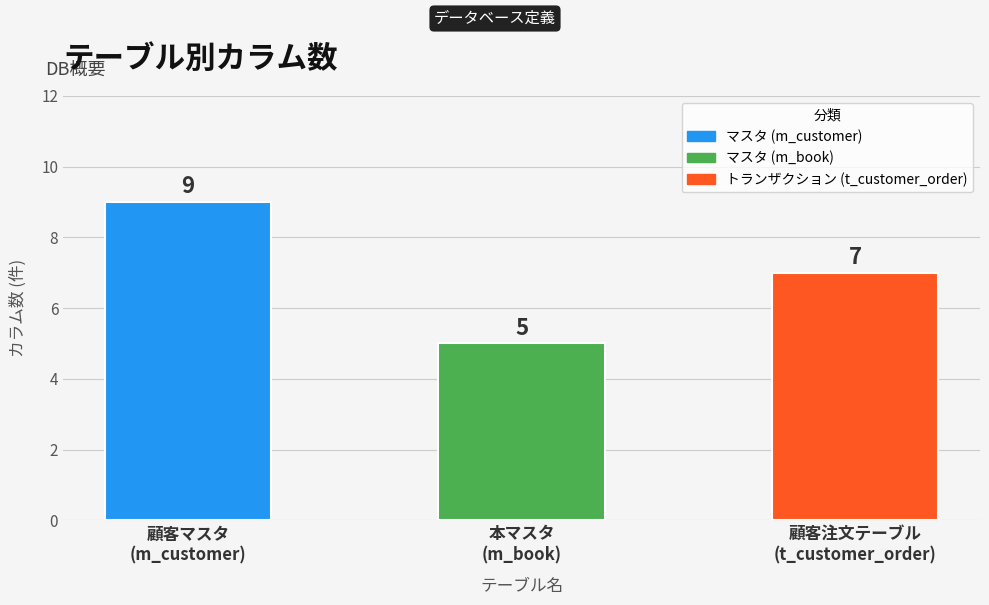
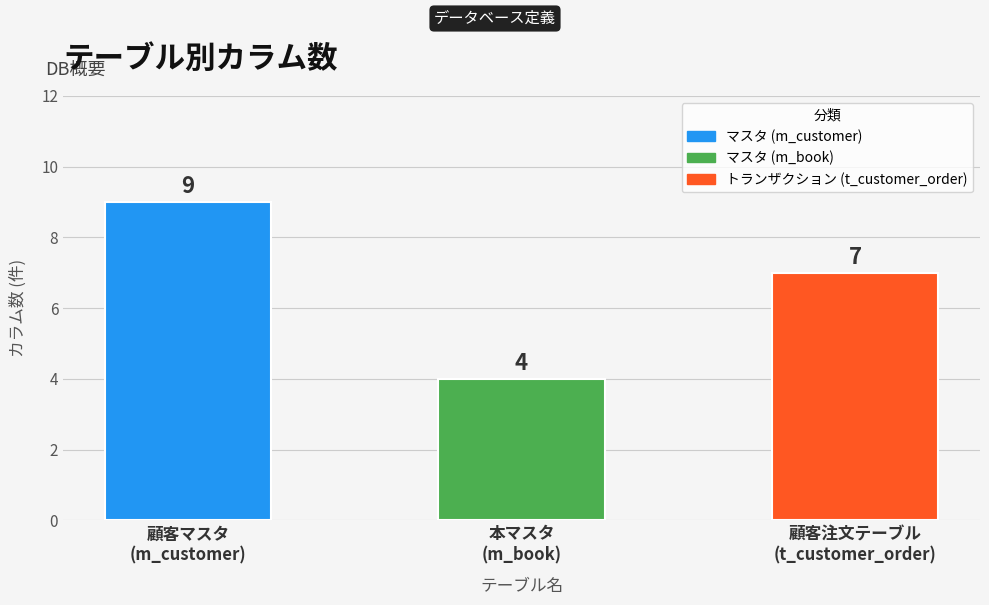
本マスタ (m_book): 5 -> 4
